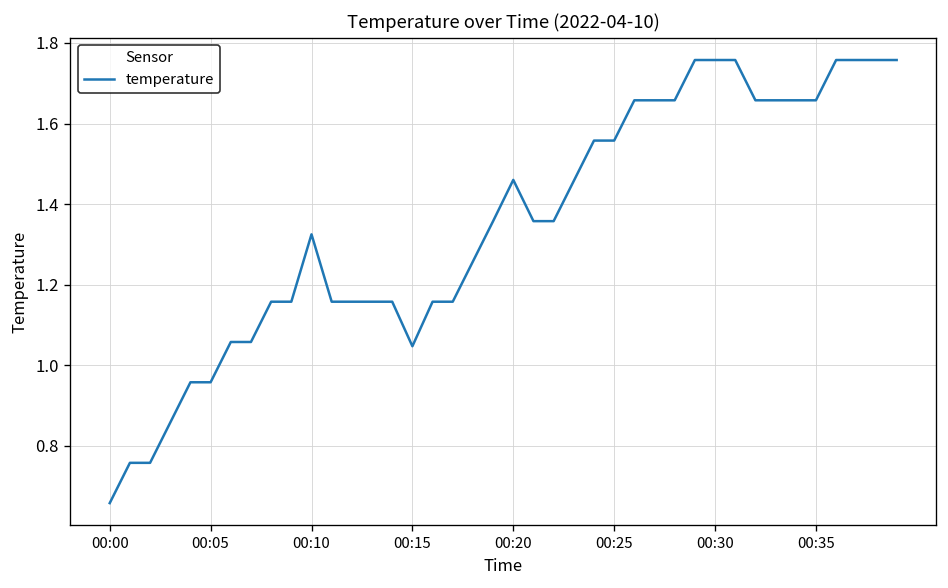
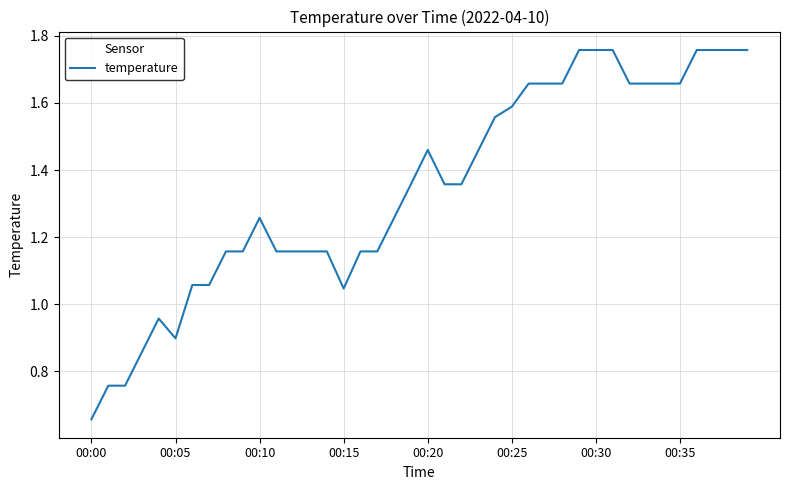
00:05: 0.96 -> 0.90
00:10: 1.33 -> 1.26
00:25: 1.56 -> 1.59
